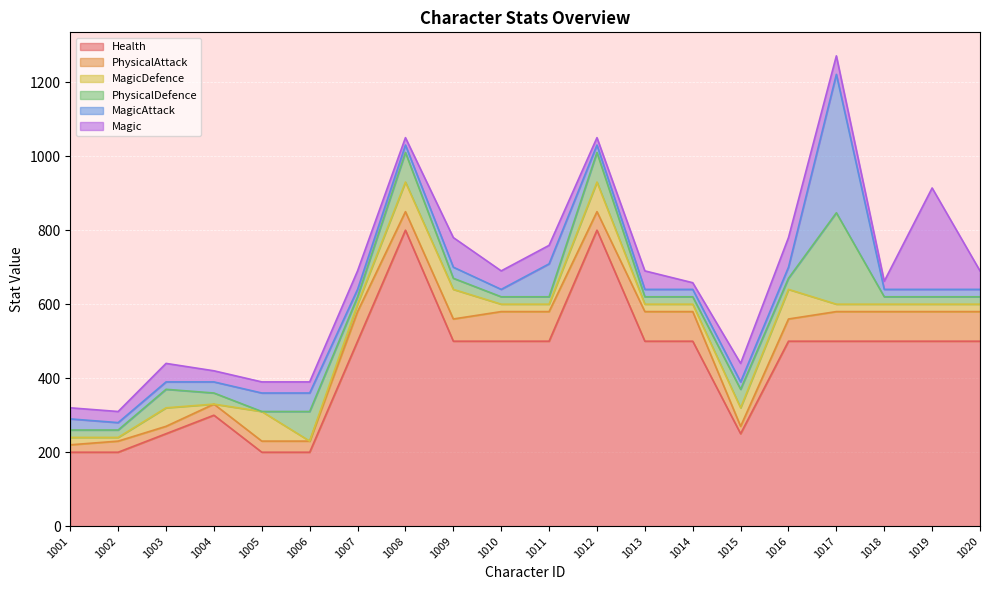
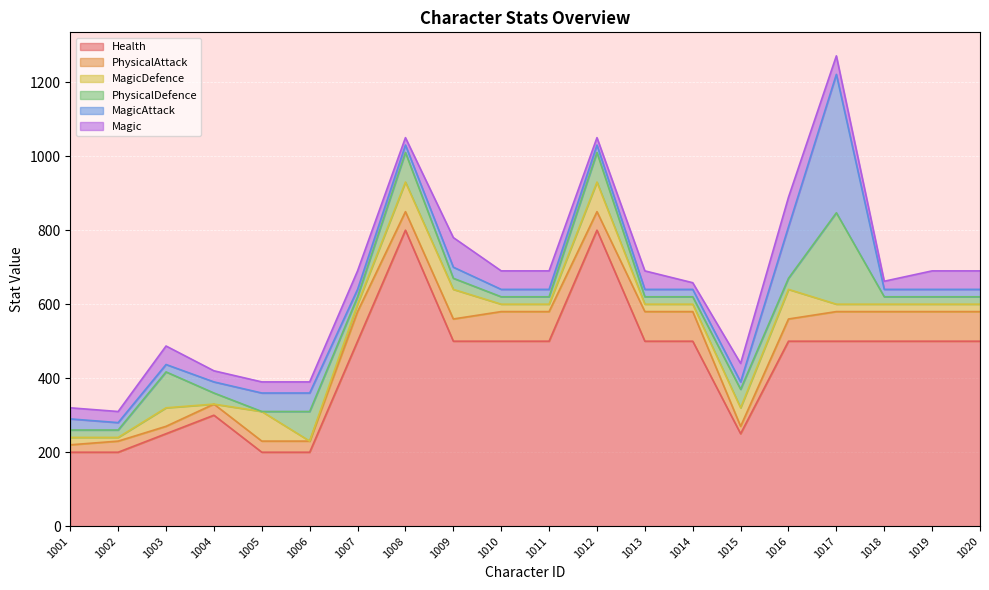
PhysicalDefence, 1003: 50 -> 100
MagicAttack, 1011: 90 -> 20
MagicAttack, 1016: 30 -> 140
Magic, 1019: 270 -> 50
